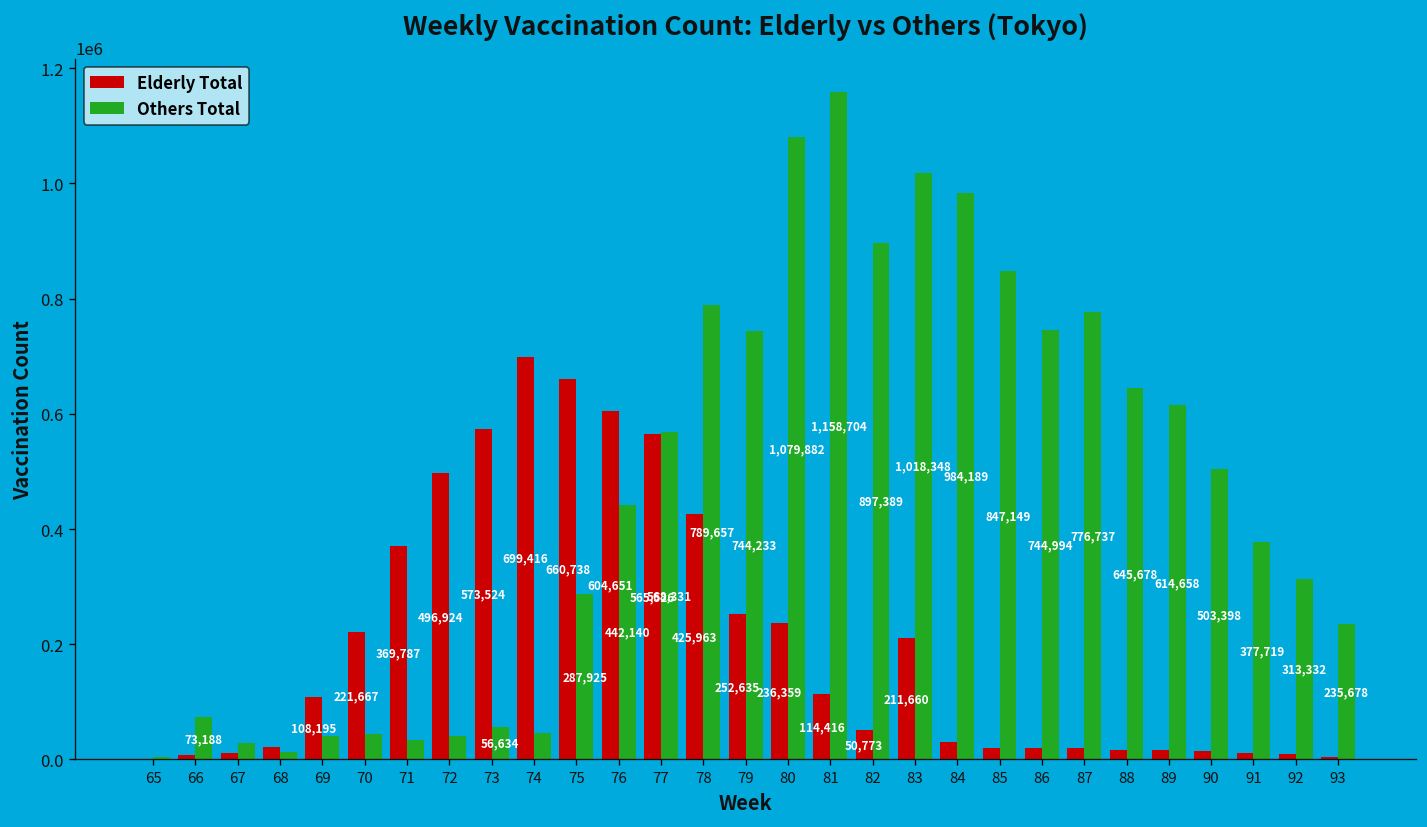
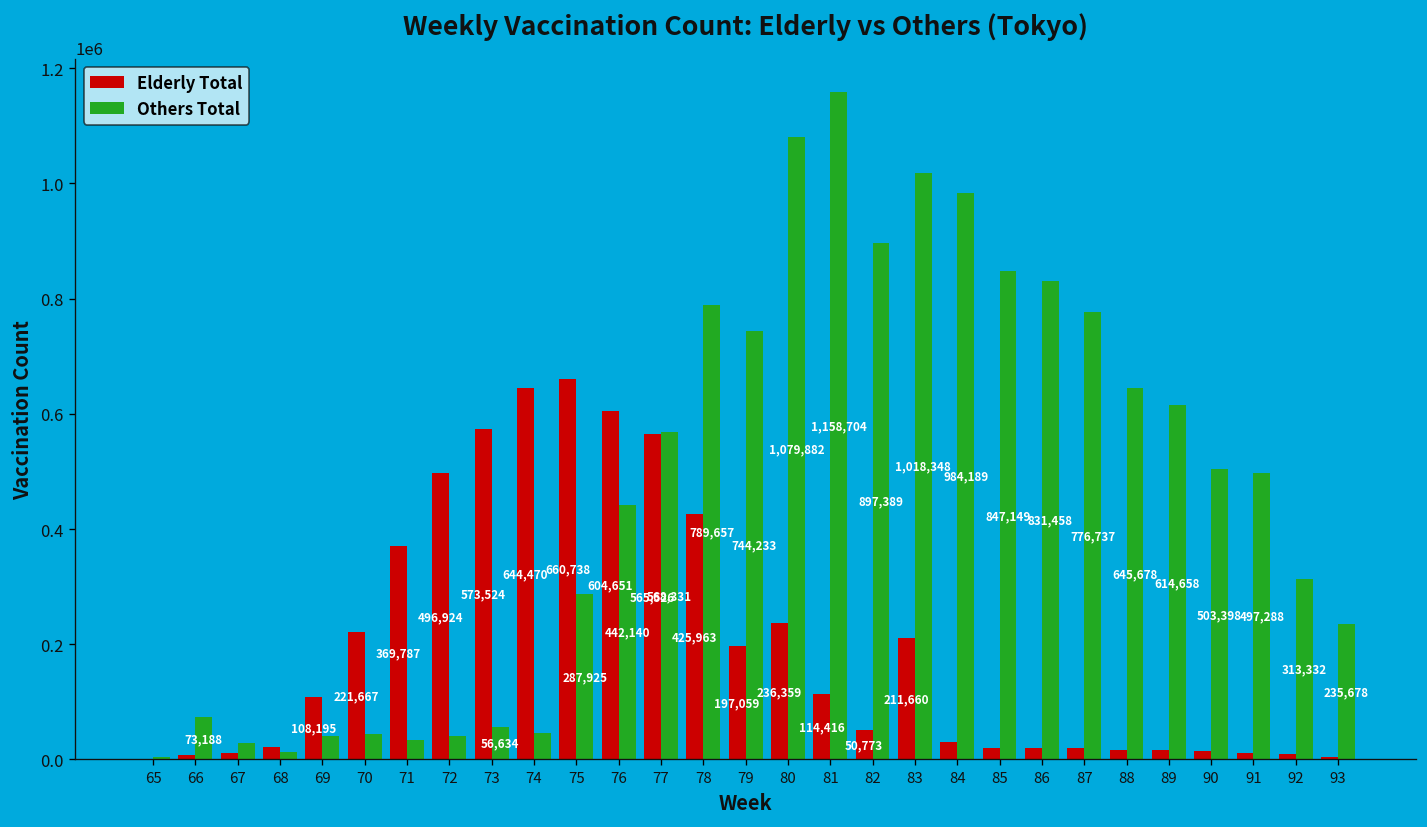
Elderly Total, 74: 699,416 -> 644,470
Elderly Total, 79: 252,635 -> 197,059
Others Total, 86: 744,994 -> 831,458
Others Total, 91: 377,719 -> 497,288
